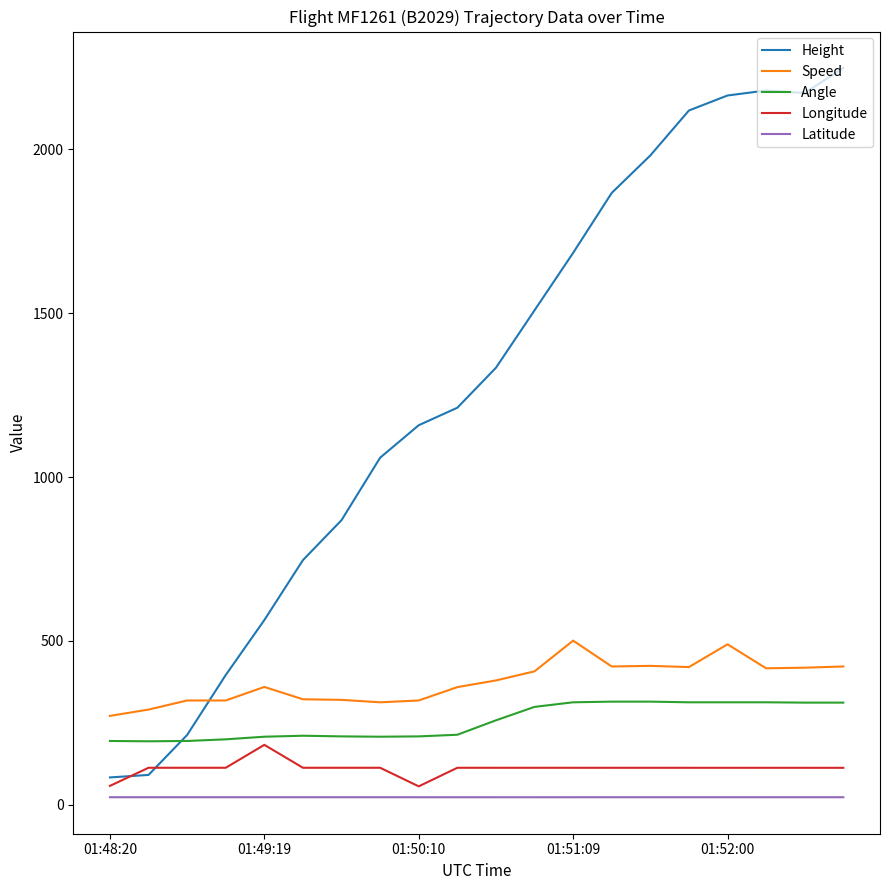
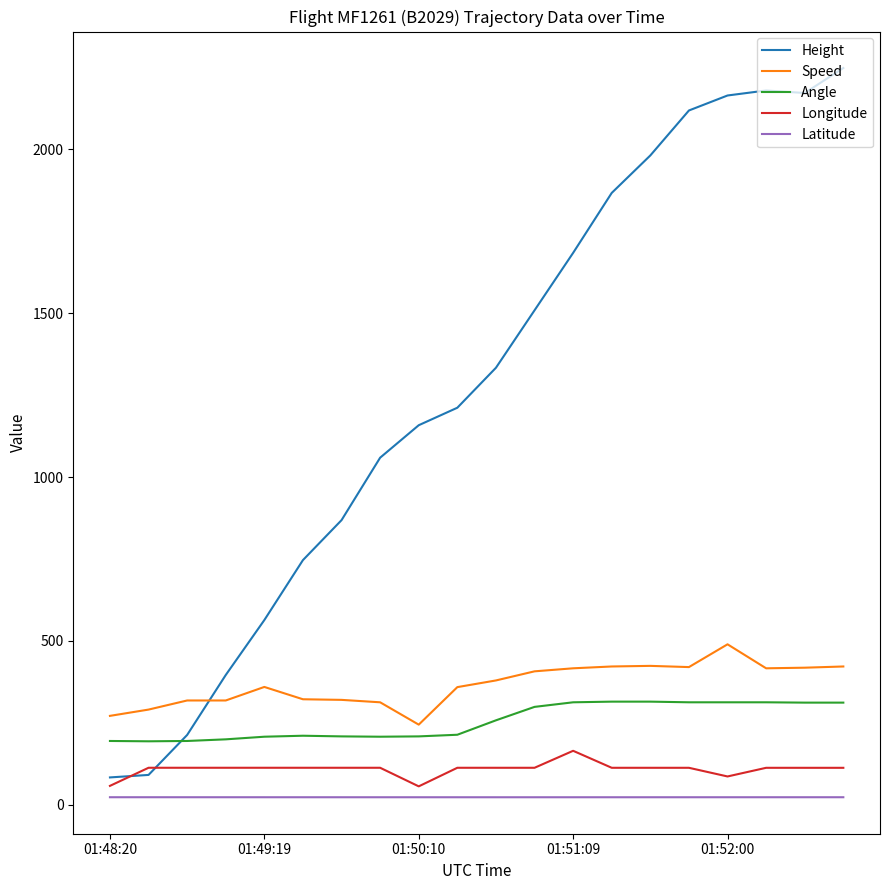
Longitude, 01:49:19: 180 -> 110
Speed, 01:50:10: 320 -> 240
Speed, 01:51:09: 500 -> 420
Longitude, 01:51:09: 110 -> 170
Longitude, 01:52:00: 110 -> 90
